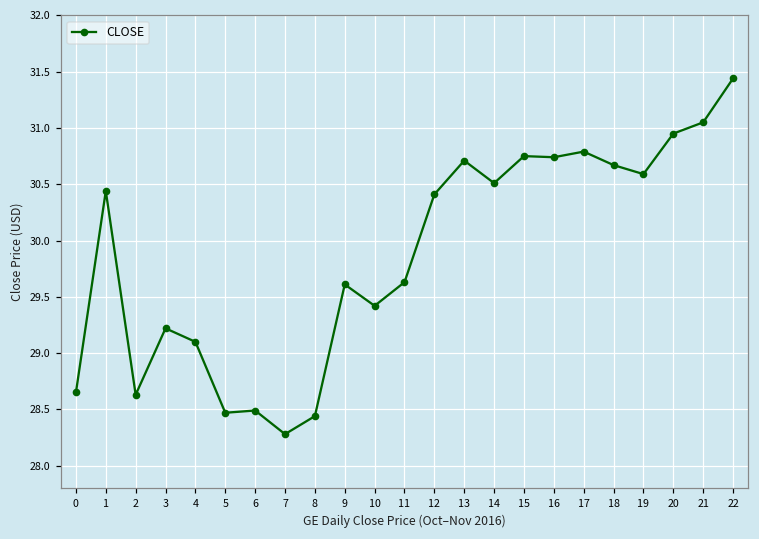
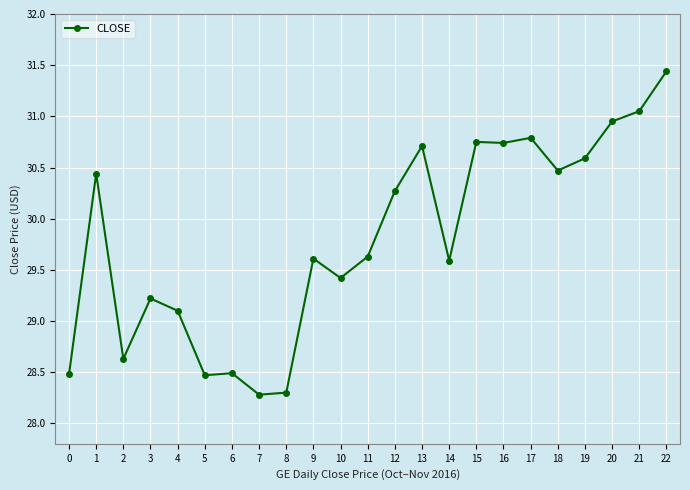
0: 28.65 -> 28.48
8: 28.44 -> 28.30
12: 30.41 -> 30.27
14: 30.51 -> 29.59
18: 30.67 -> 30.47
